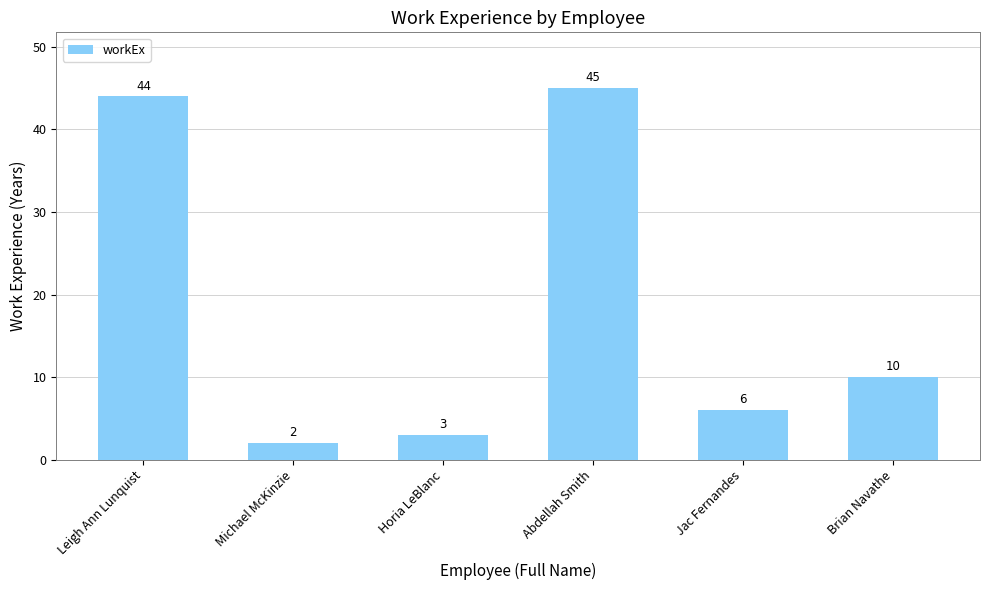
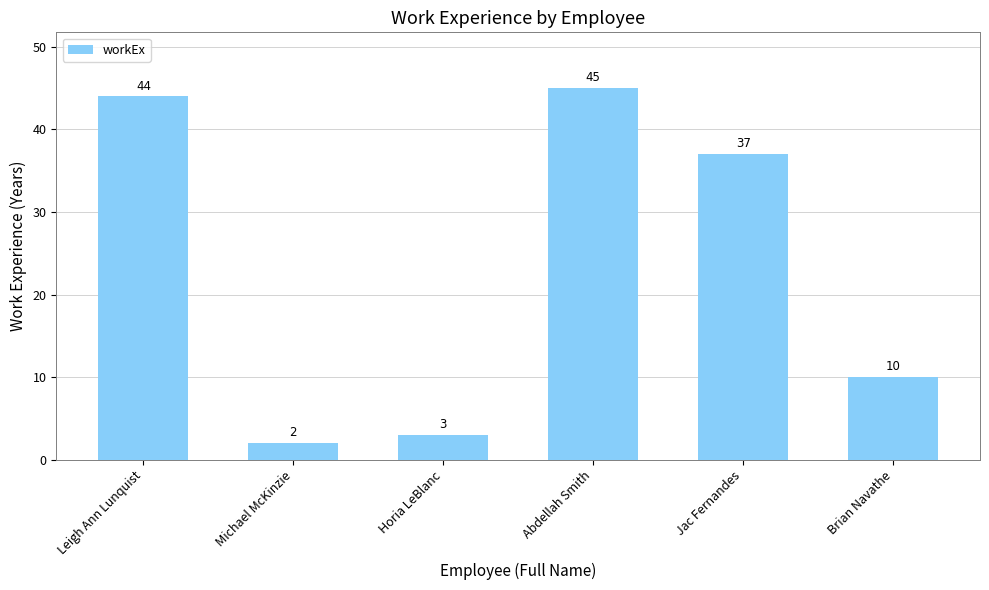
Jac Fernandes: 6 -> 37
